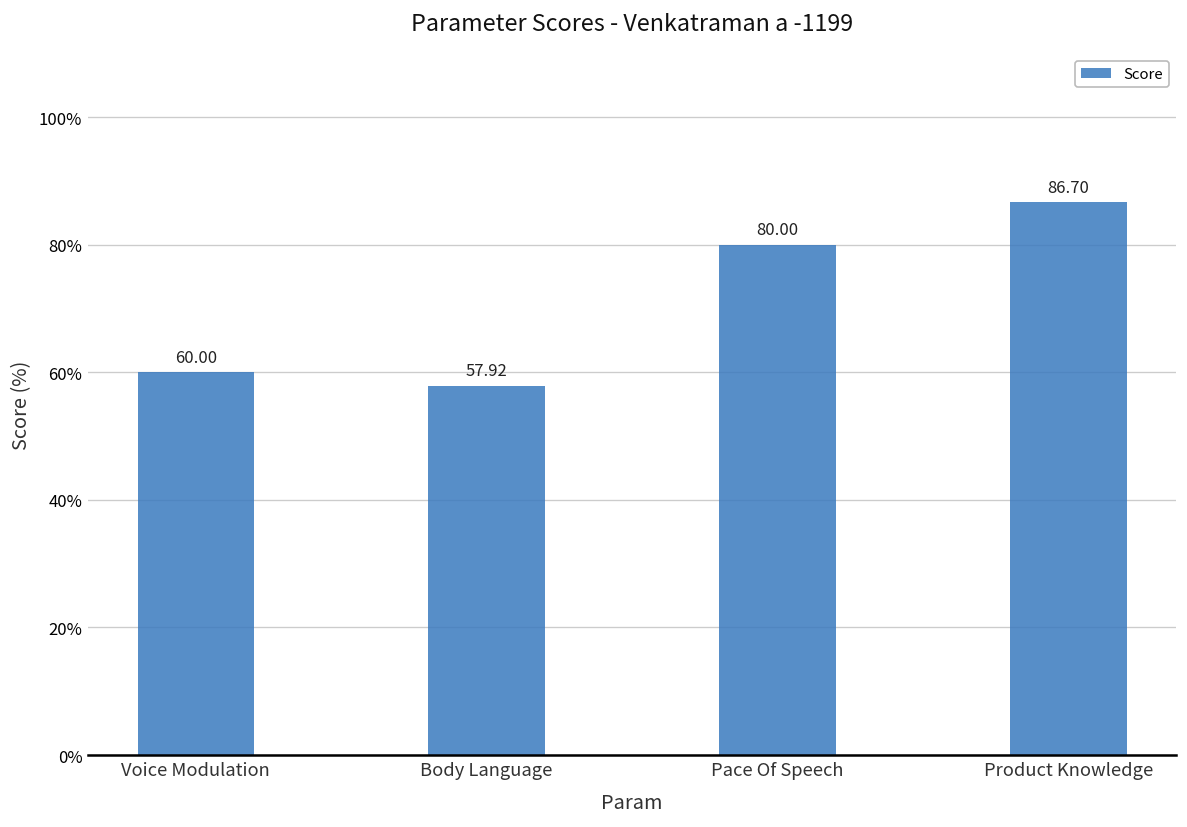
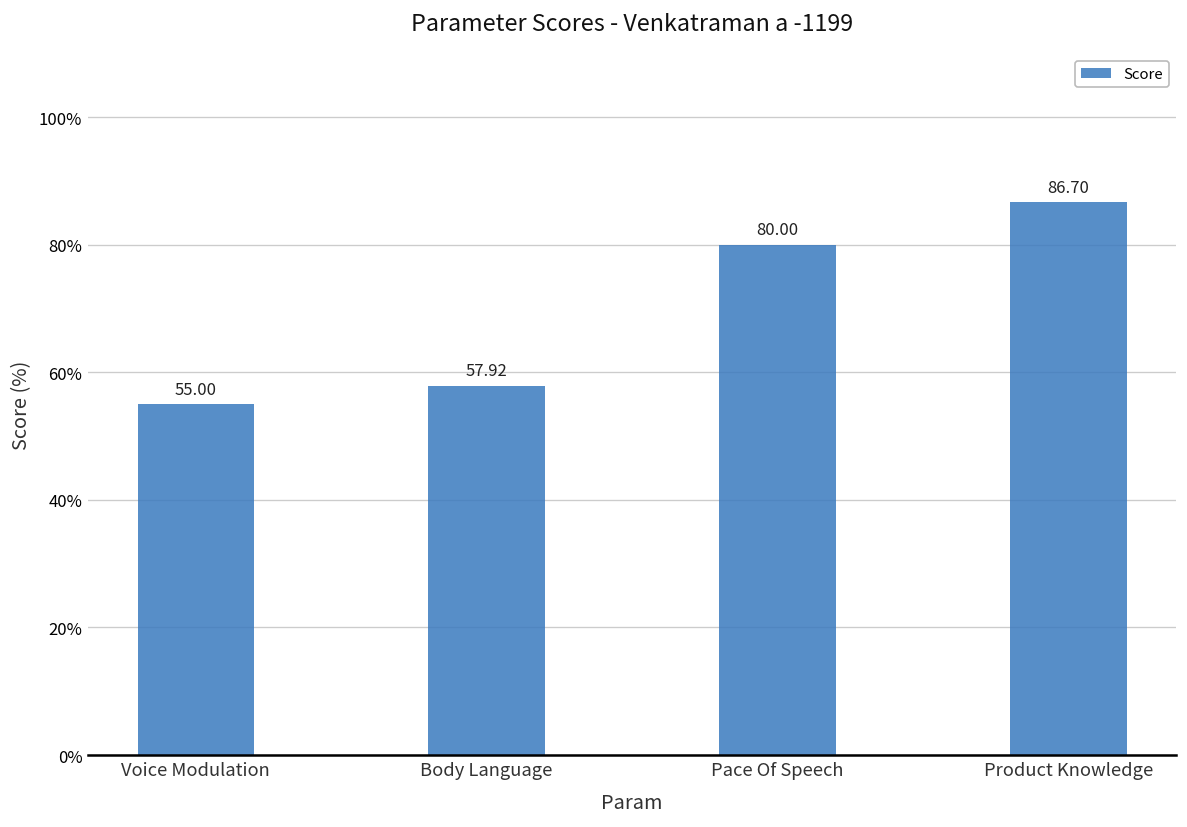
Voice Modulation: 60.00 -> 55.00
